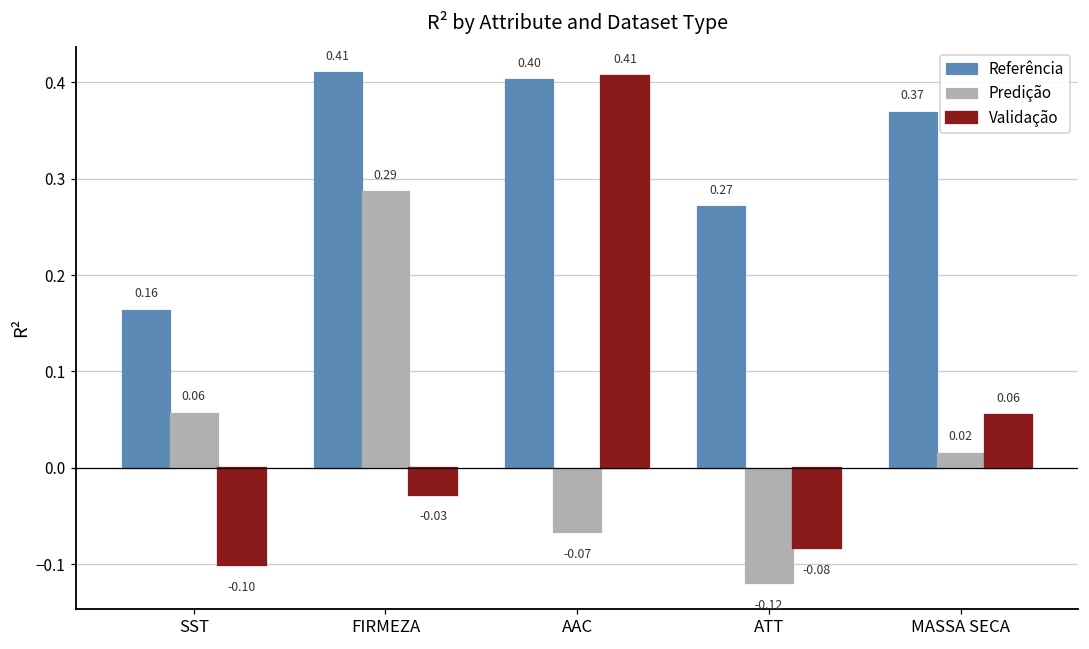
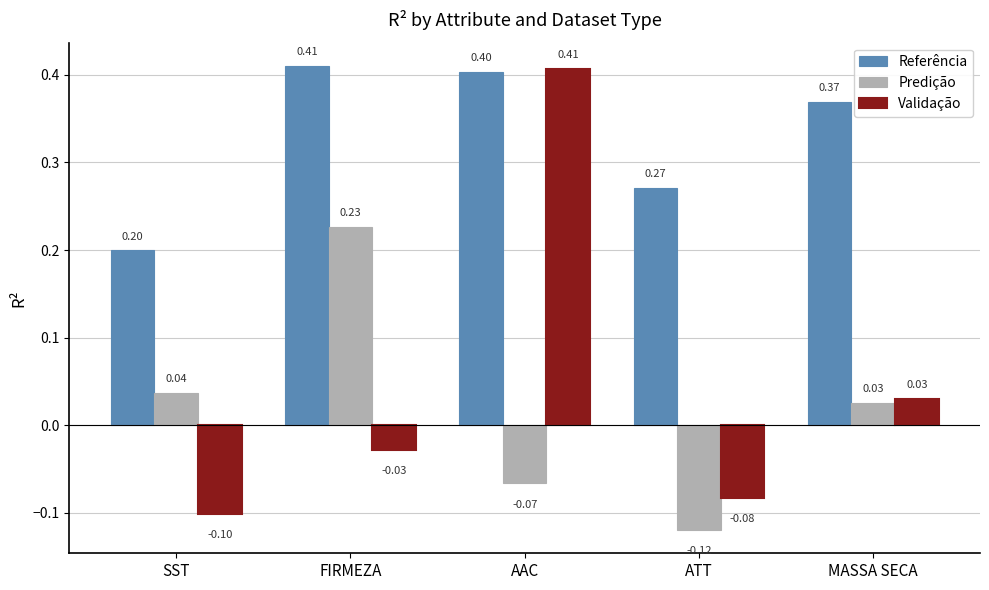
Referência, SST: 0.16 -> 0.20
Predição, SST: 0.06 -> 0.04
Predição, FIRMEZA: 0.29 -> 0.23
Predição, MASSA SECA: 0.02 -> 0.03
Validação, MASSA SECA: 0.06 -> 0.03
